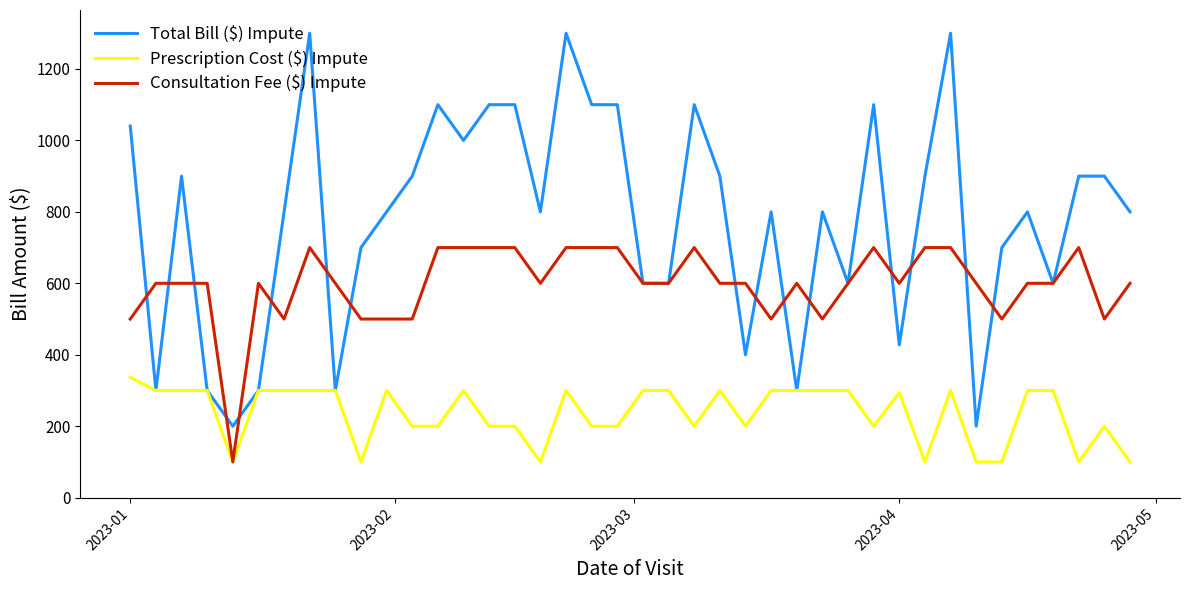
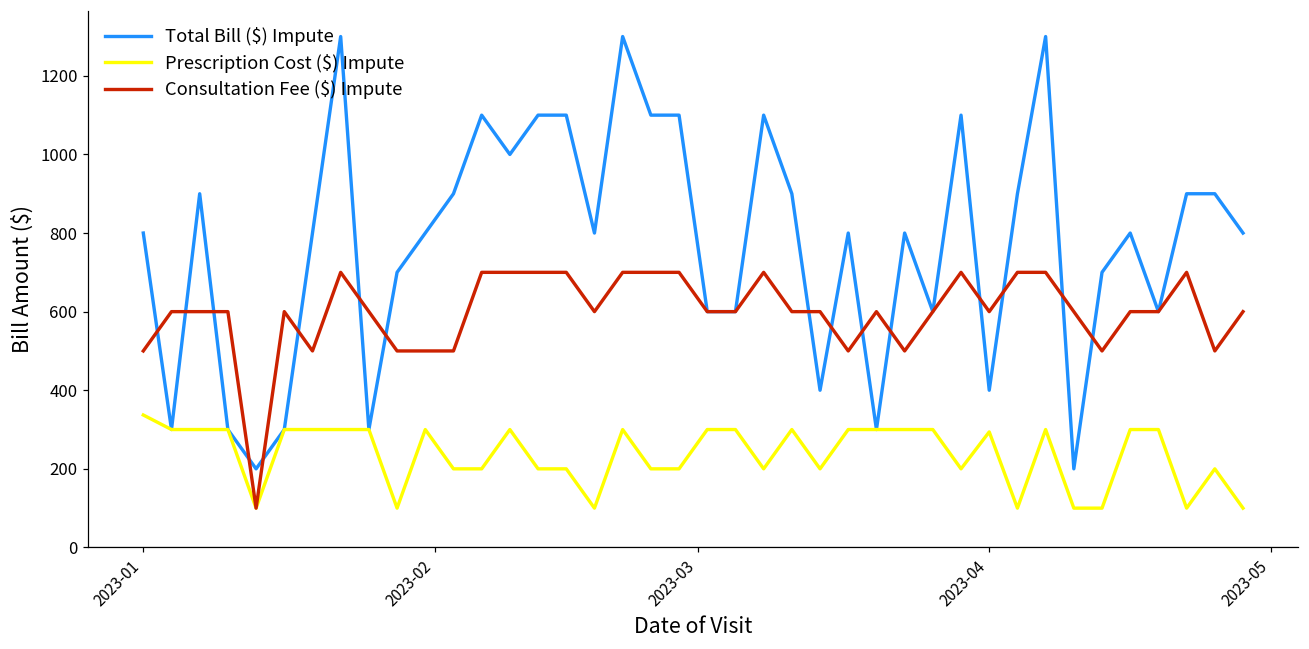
Total Bill ($) Impute, 2023-01: 1040 -> 800
Total Bill ($) Impute, 2023-04: 430 -> 400
